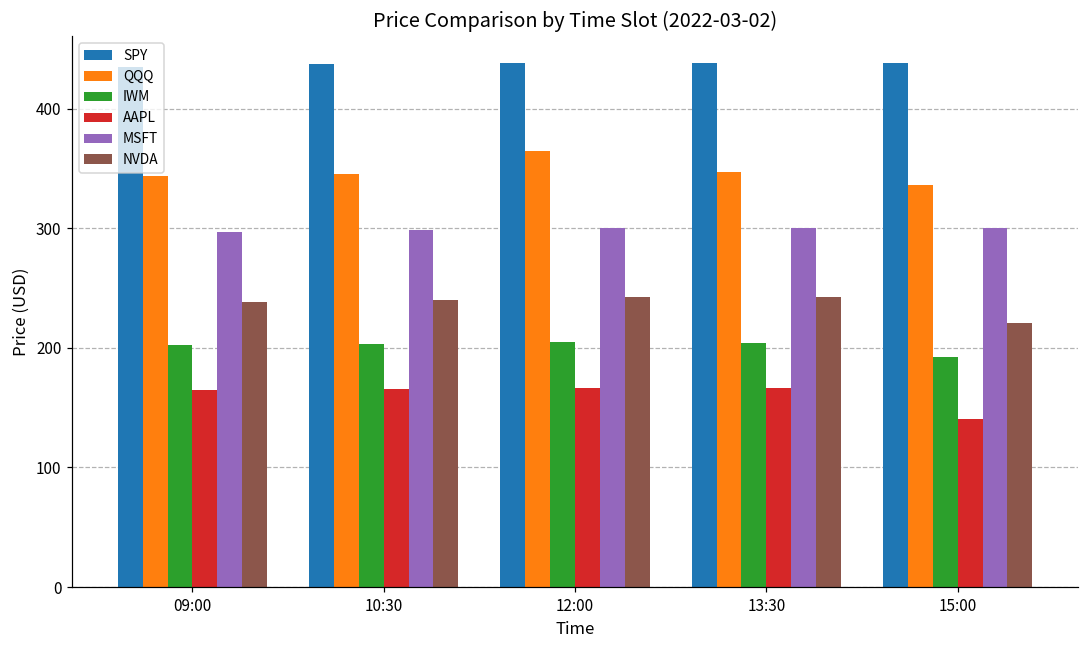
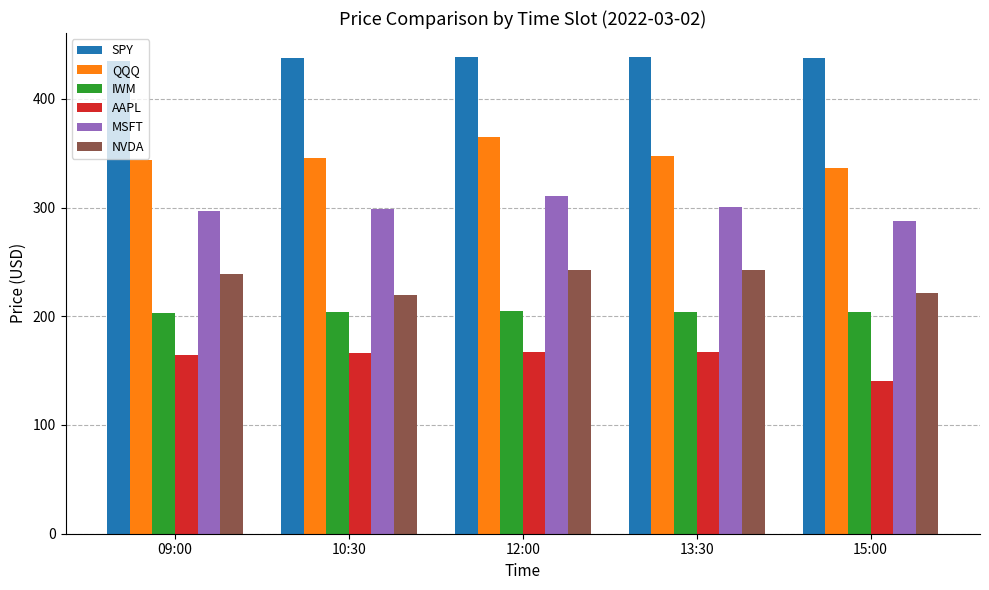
NVDA, 10:30: 240 -> 219
MSFT, 12:00: 300 -> 311
IWM, 15:00: 192 -> 204
MSFT, 15:00: 300 -> 288
